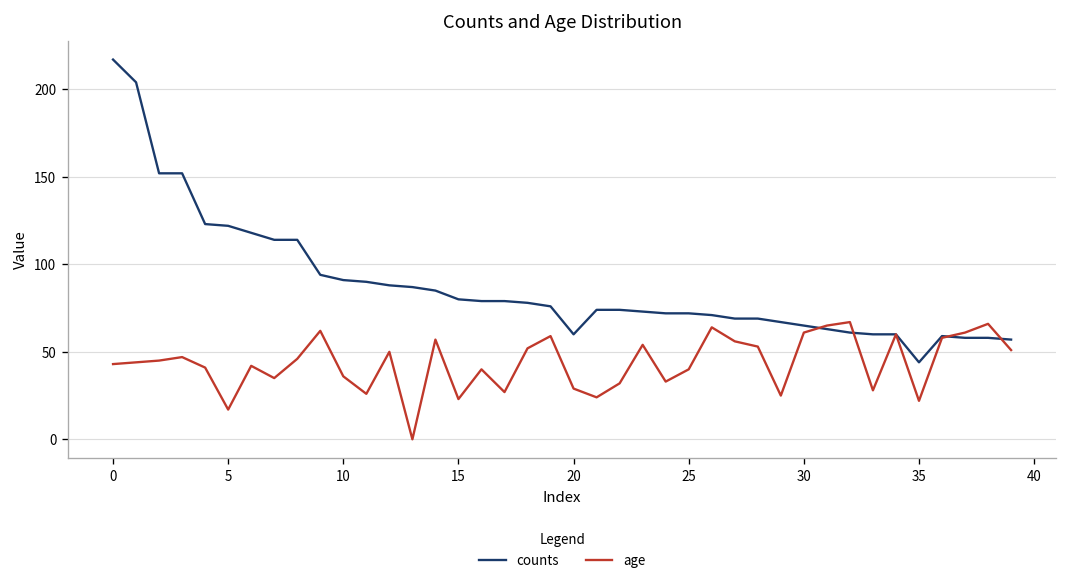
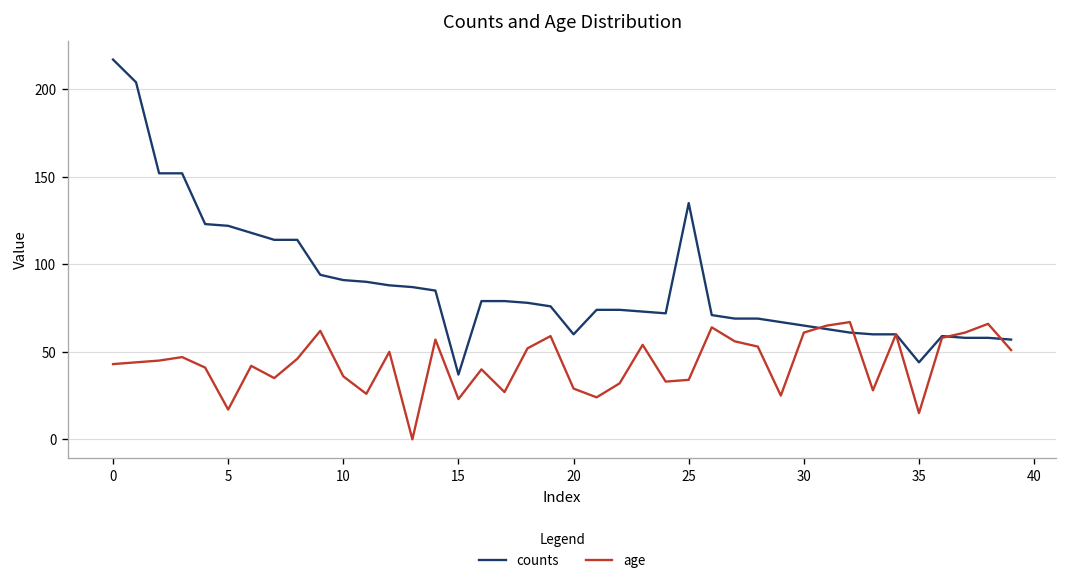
counts, 15: 80 -> 37
counts, 25: 72 -> 135
age, 25: 40 -> 34
age, 35: 22 -> 15
